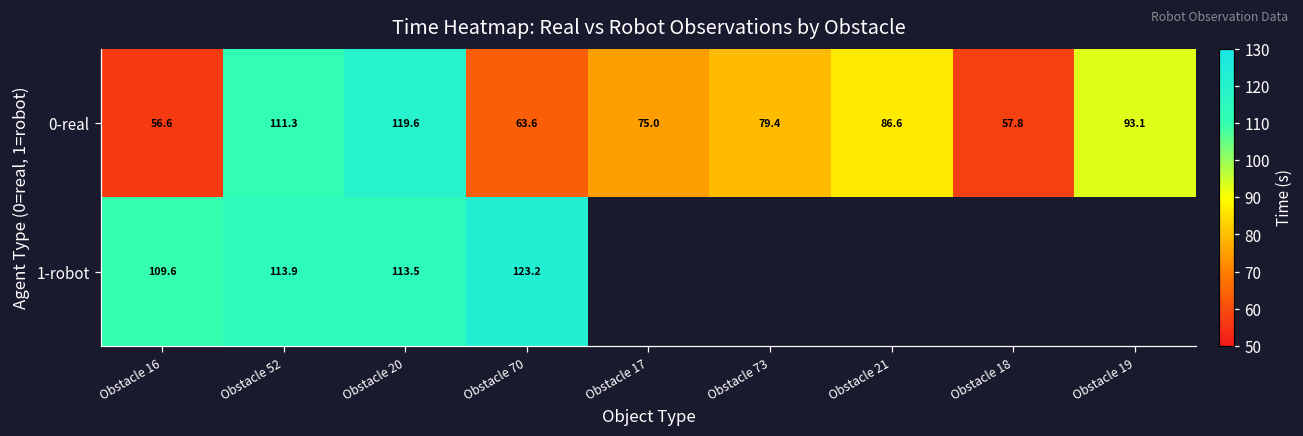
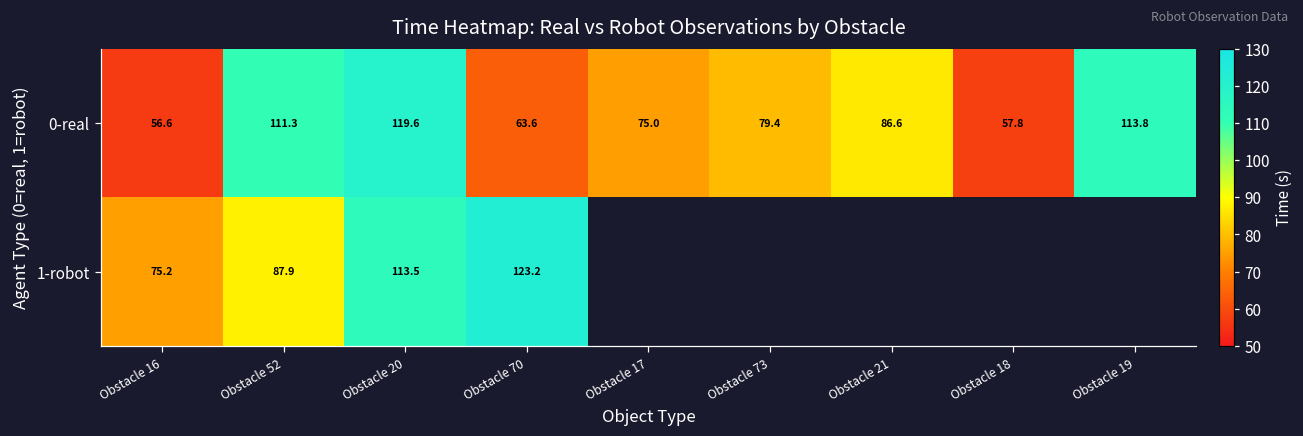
0-real, Obstacle 19: 93.1 -> 113.8
1-robot, Obstacle 16: 109.6 -> 75.2
1-robot, Obstacle 52: 113.9 -> 87.9
